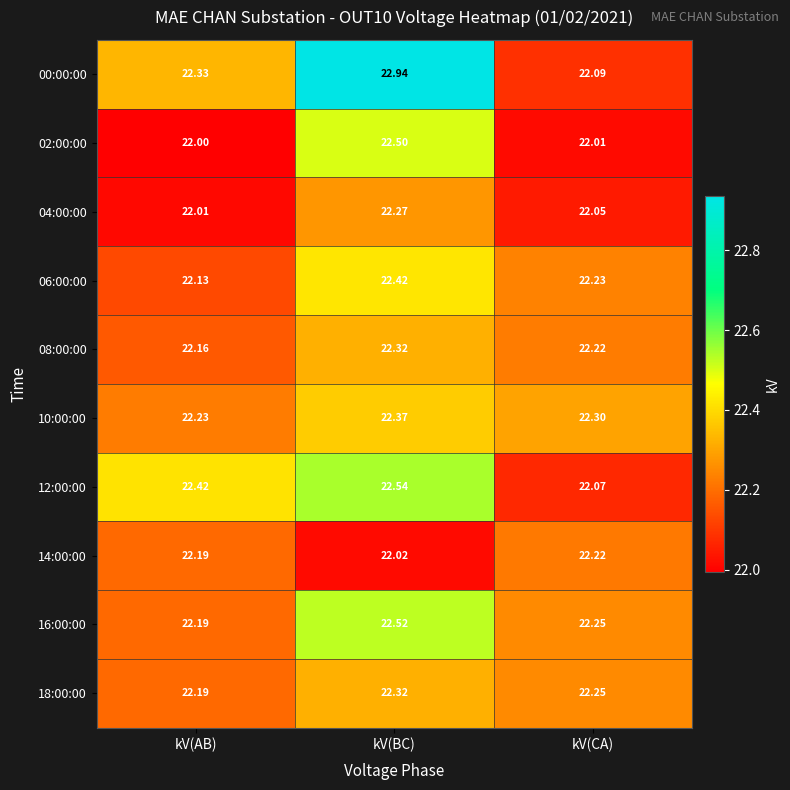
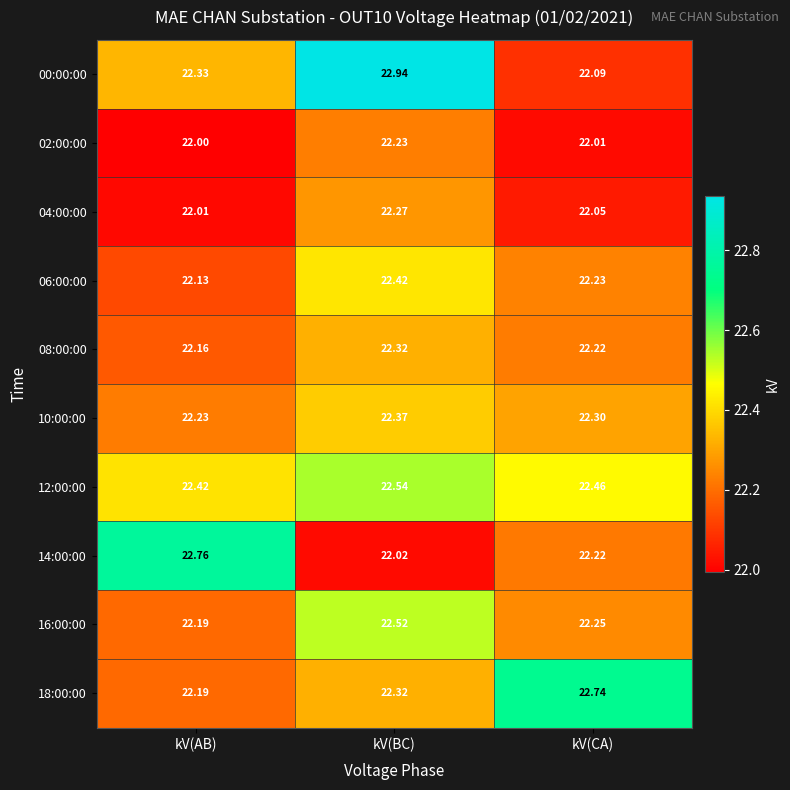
02:00:00, kV(BC): 22.50 -> 22.23
12:00:00, kV(CA): 22.07 -> 22.46
14:00:00, kV(AB): 22.19 -> 22.76
18:00:00, kV(CA): 22.25 -> 22.74
